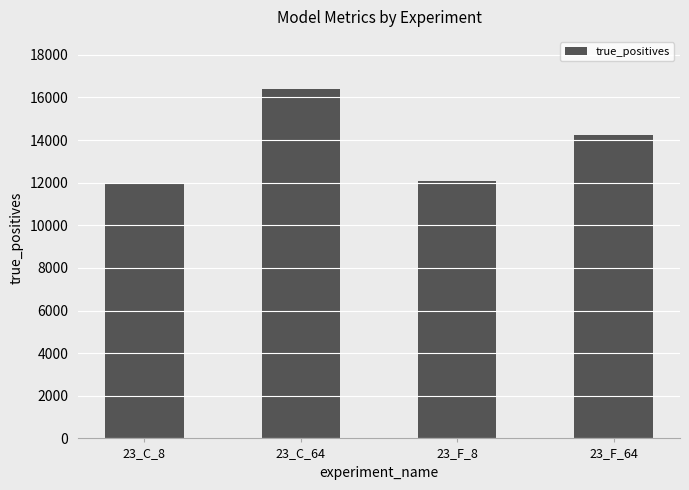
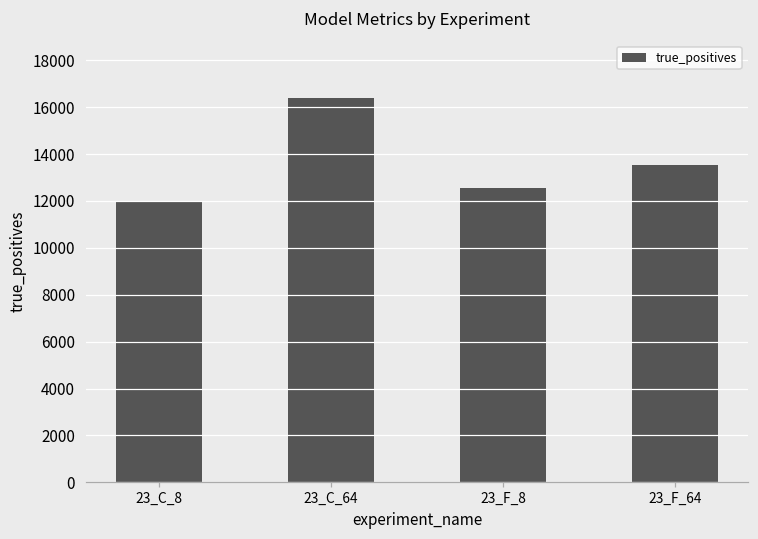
23_F_8: 12100 -> 12500
23_F_64: 14200 -> 13500
